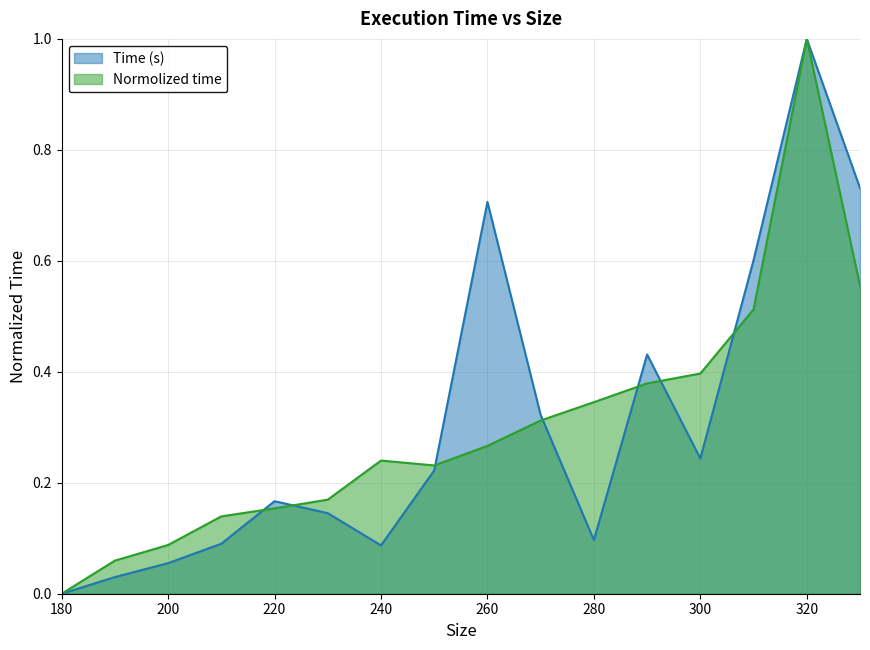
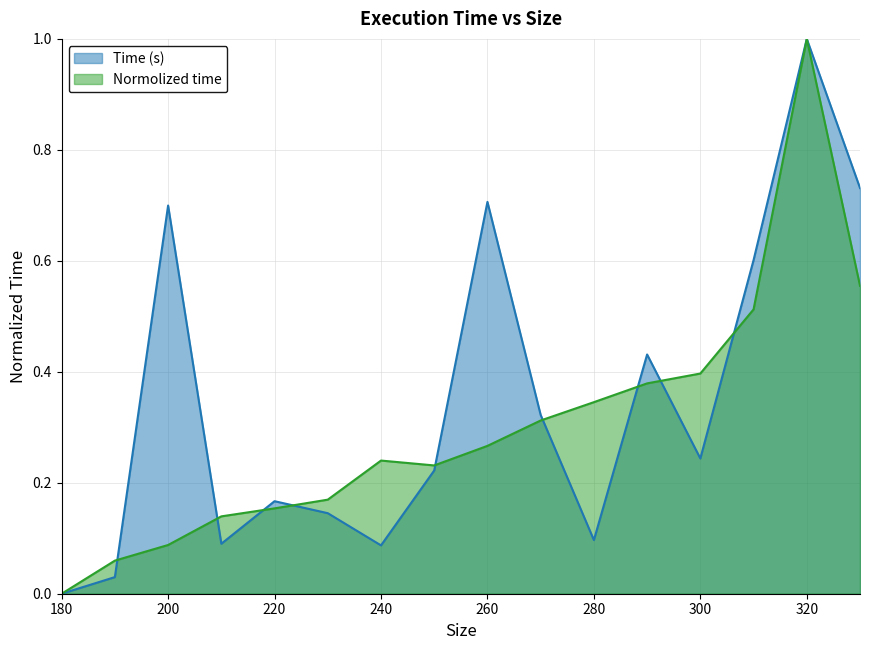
Time (s), 200: 0.06 -> 0.70
